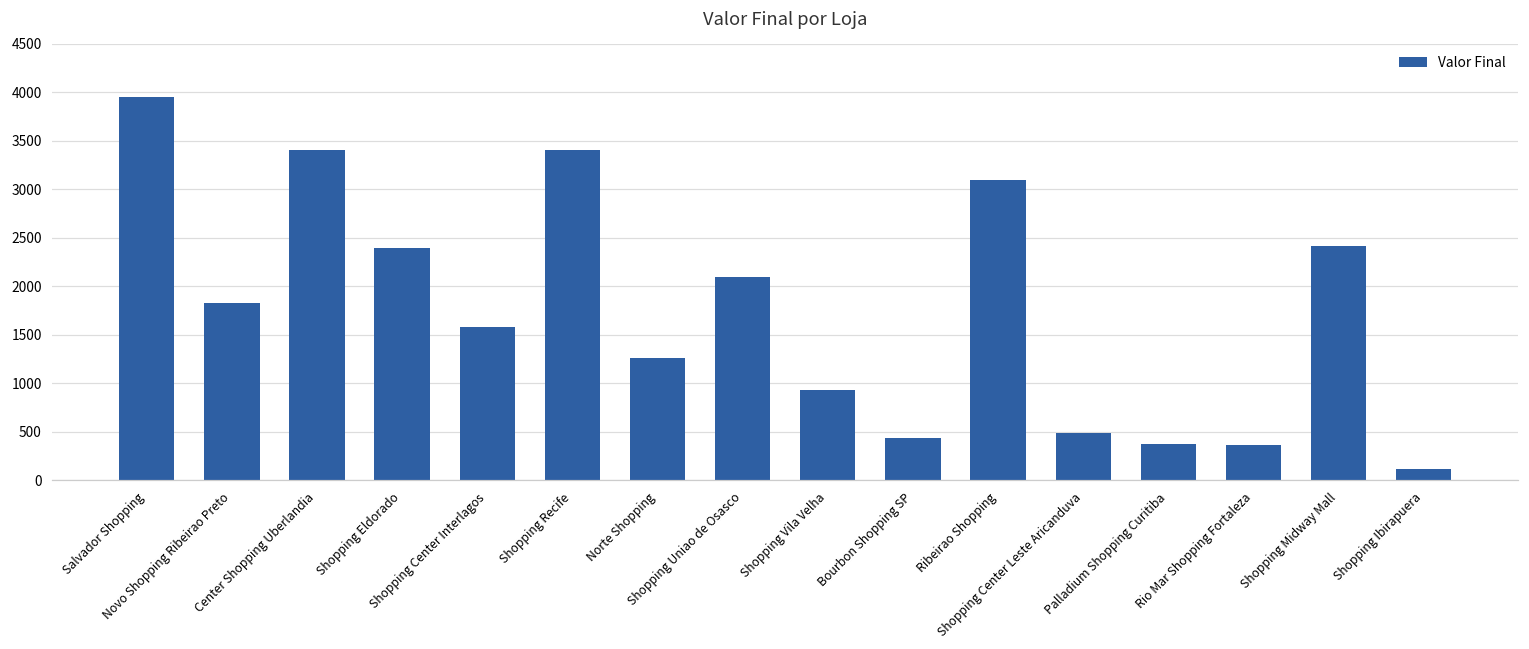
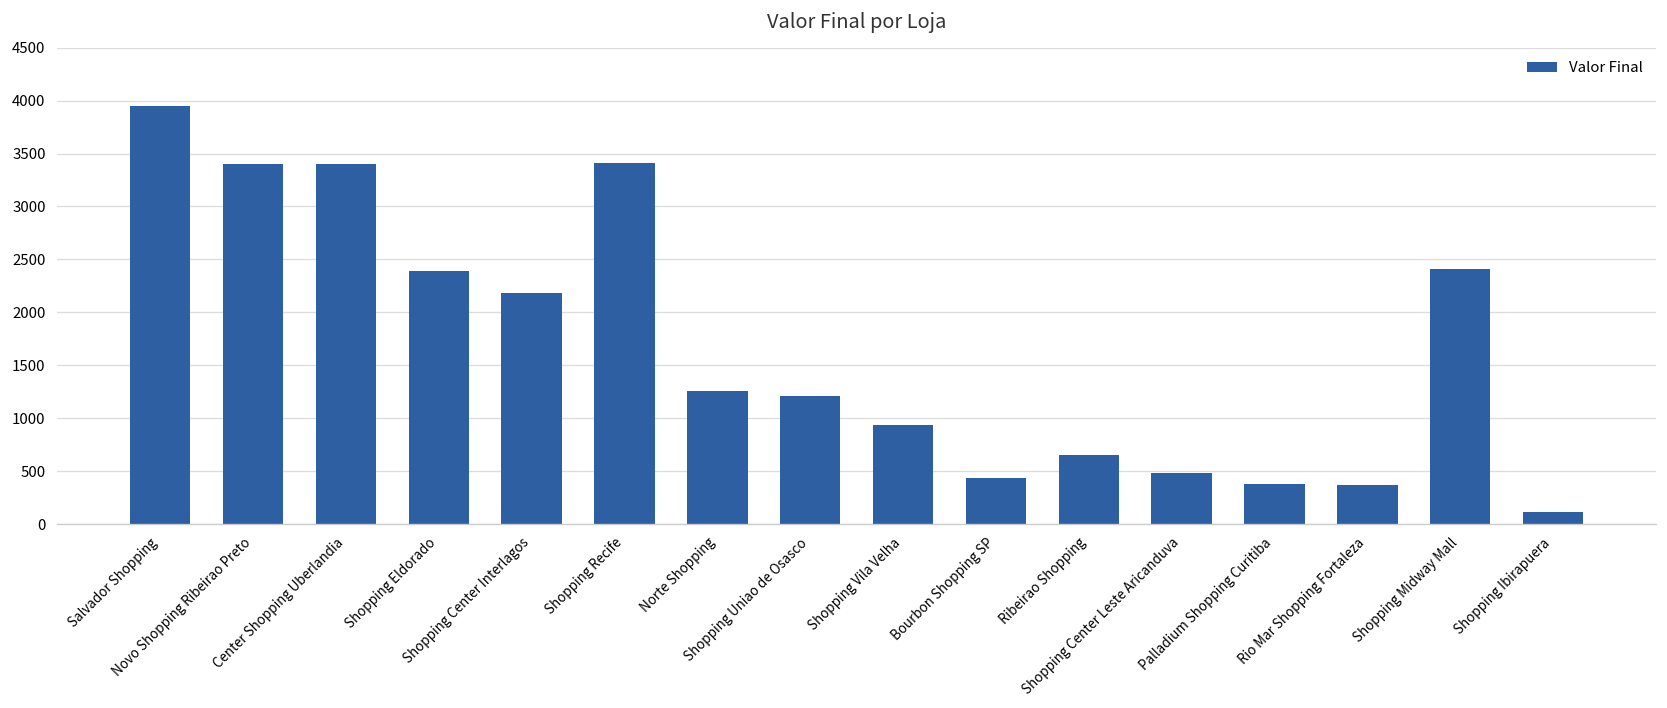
Novo Shopping Ribeirao Preto: 1800 -> 3400
Shopping Center Interlagos: 1600 -> 2200
Shopping Uniao de Osasco: 2100 -> 1200
Ribeirao Shopping: 3100 -> 700
